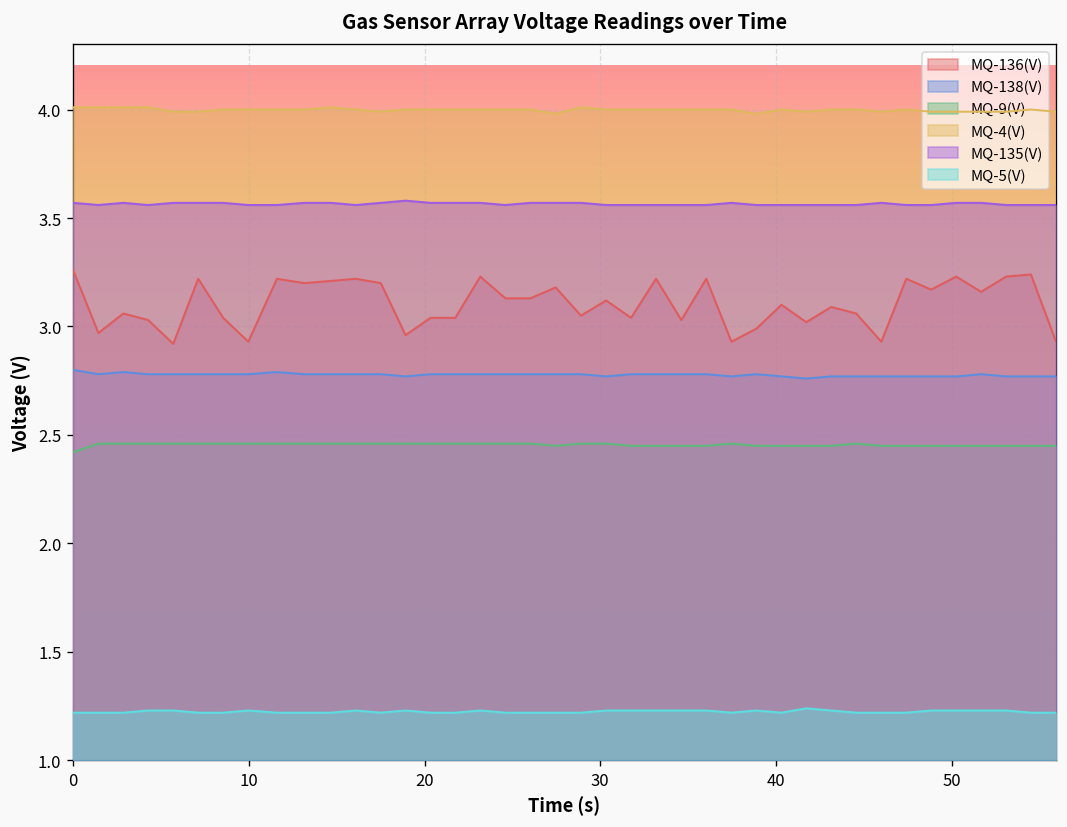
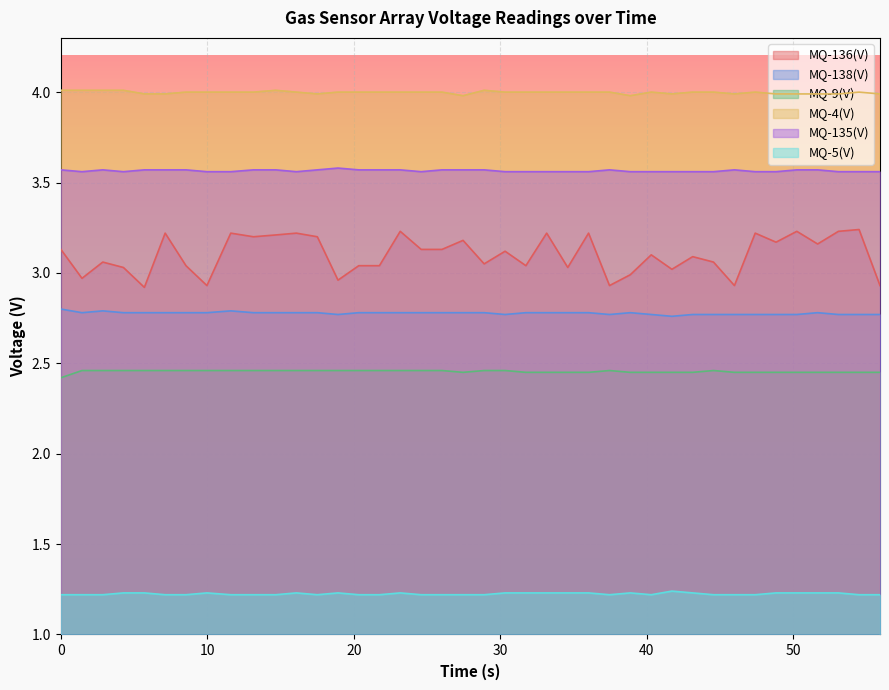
MQ-136(V), 0: 3.26 -> 3.13
